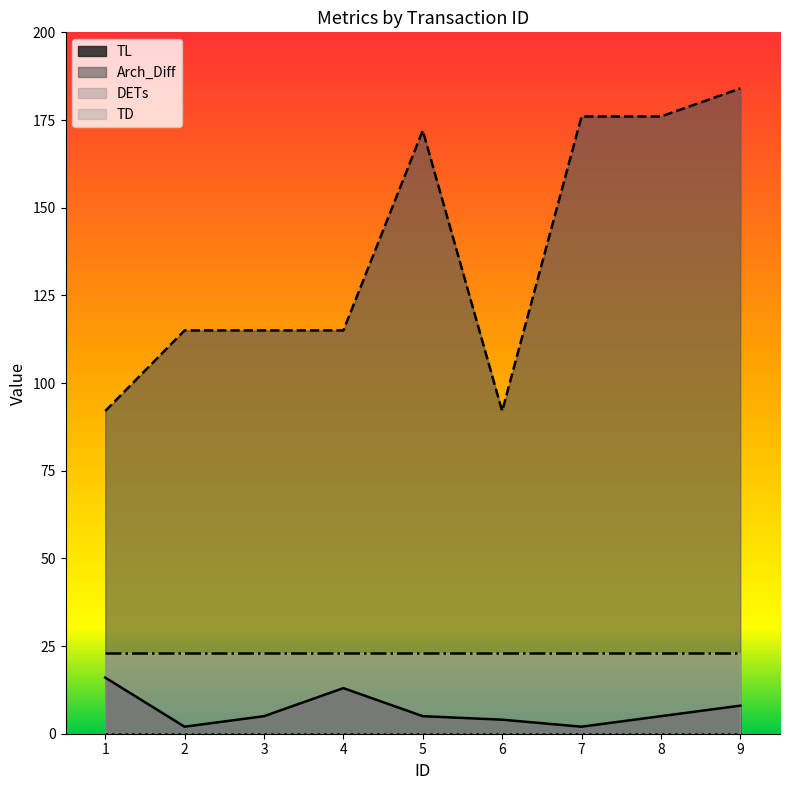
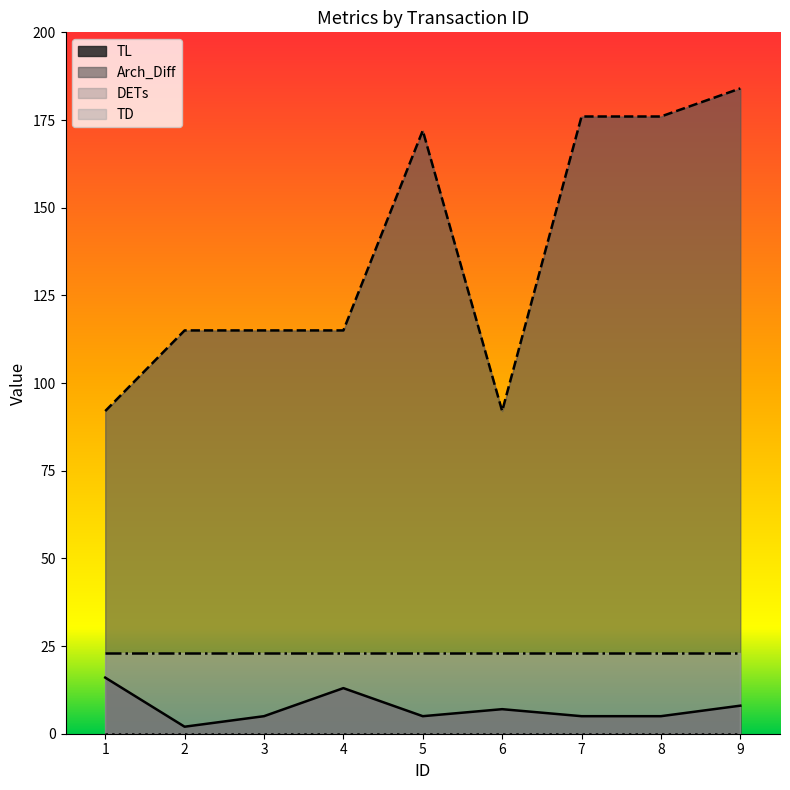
TL, 6: 4 -> 7
TL, 7: 2 -> 5
